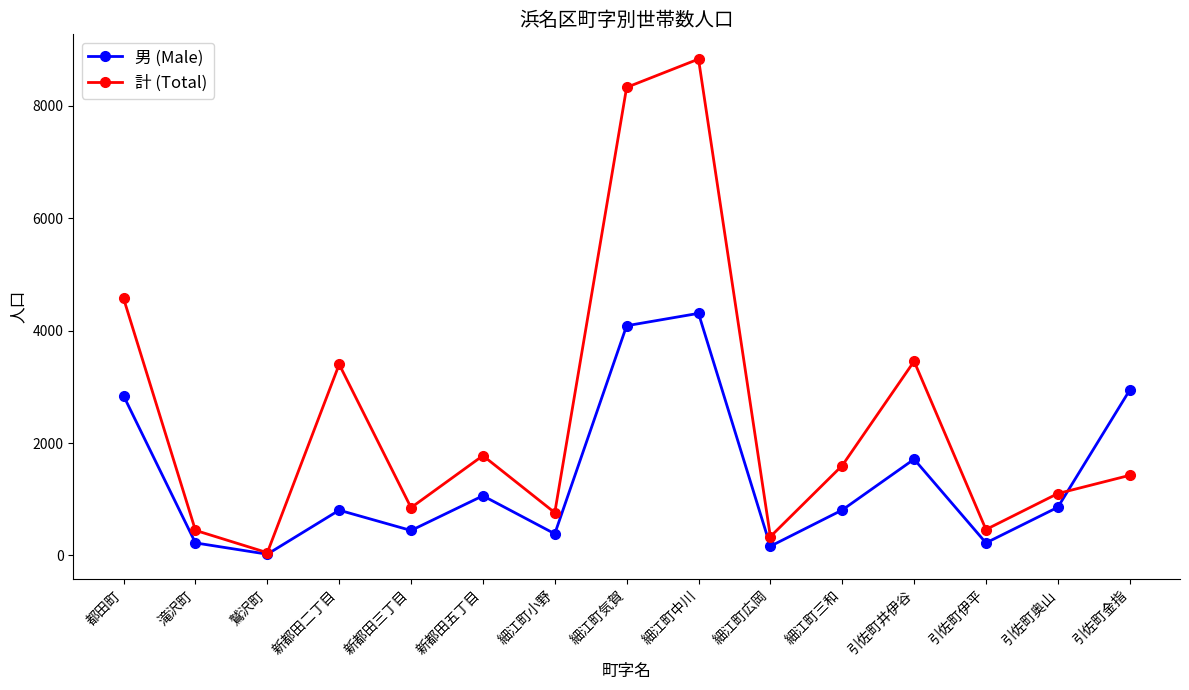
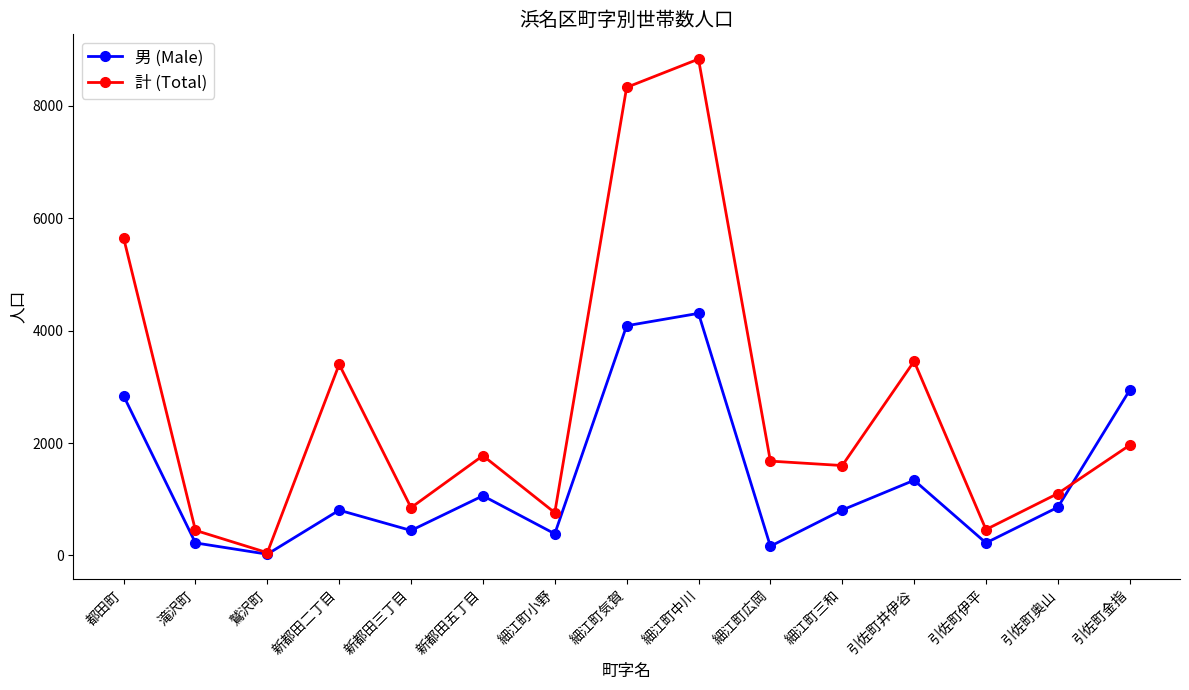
計 (Total), 都田町: 4600 -> 5700
計 (Total), 細江町広岡: 300 -> 1700
男 (Male), 引佐町井伊谷: 1700 -> 1300
計 (Total), 引佐町金指: 1400 -> 2000
